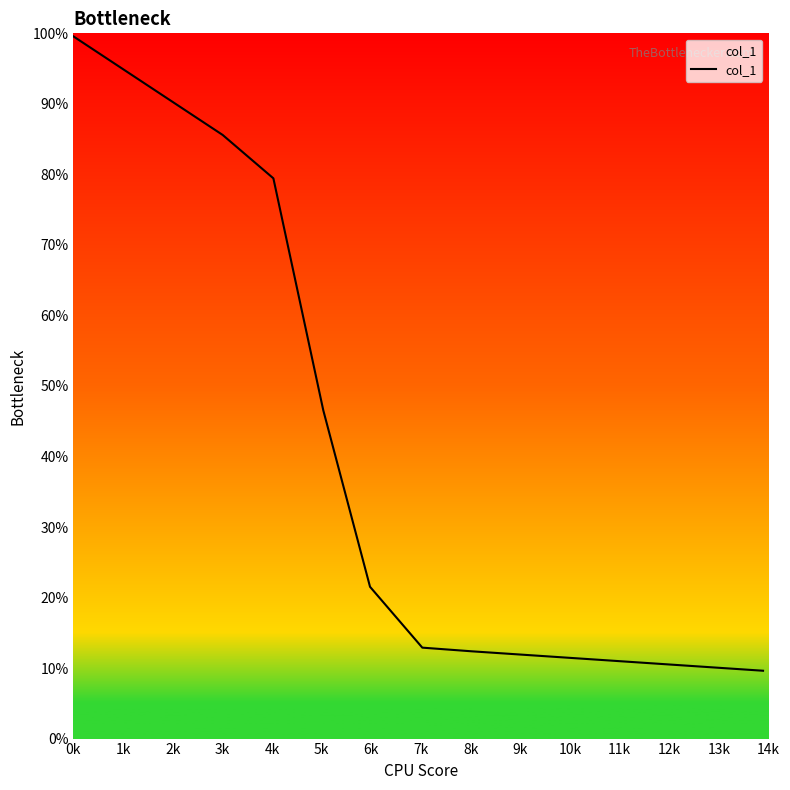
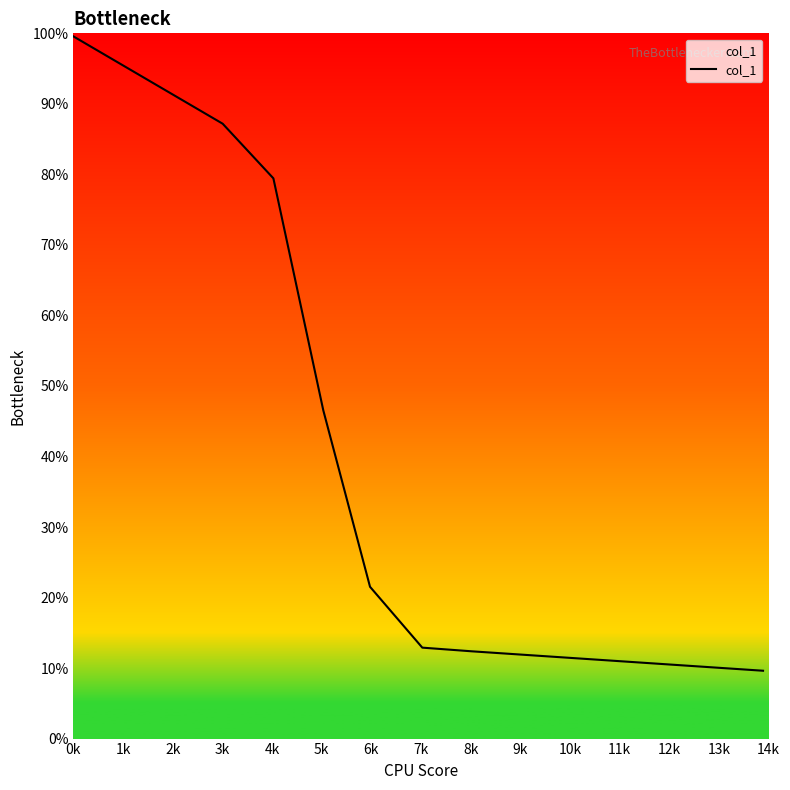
3k: 86% -> 87%
